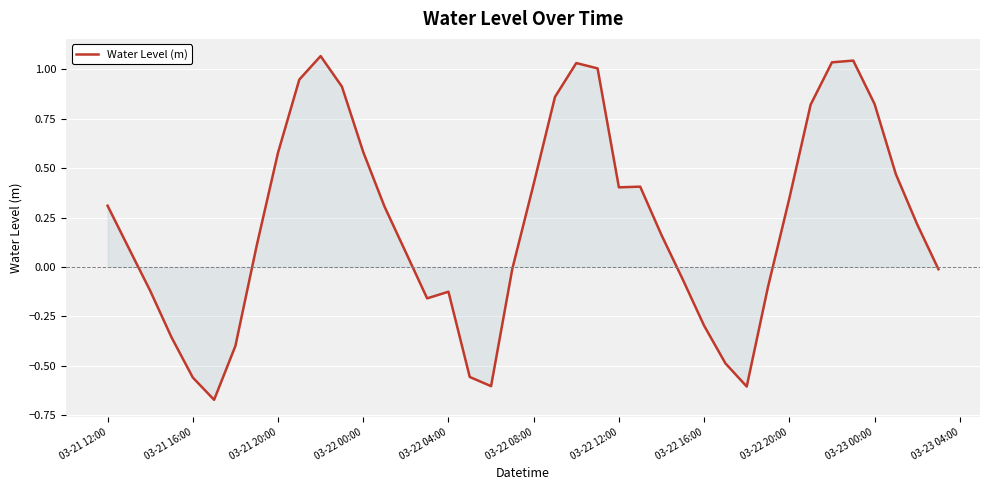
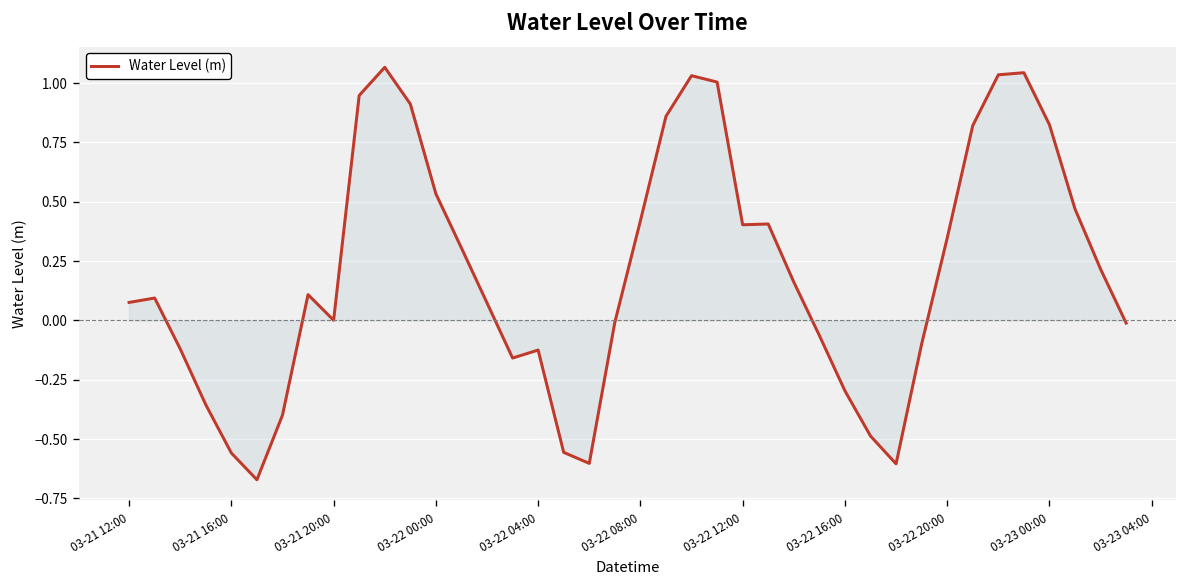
Water Level (m), 03-21 12:00: 0.31 -> 0.08
Water Level (m), 03-21 20:00: 0.58 -> 0.00
Water Level (m), 03-22 00:00: 0.58 -> 0.53
